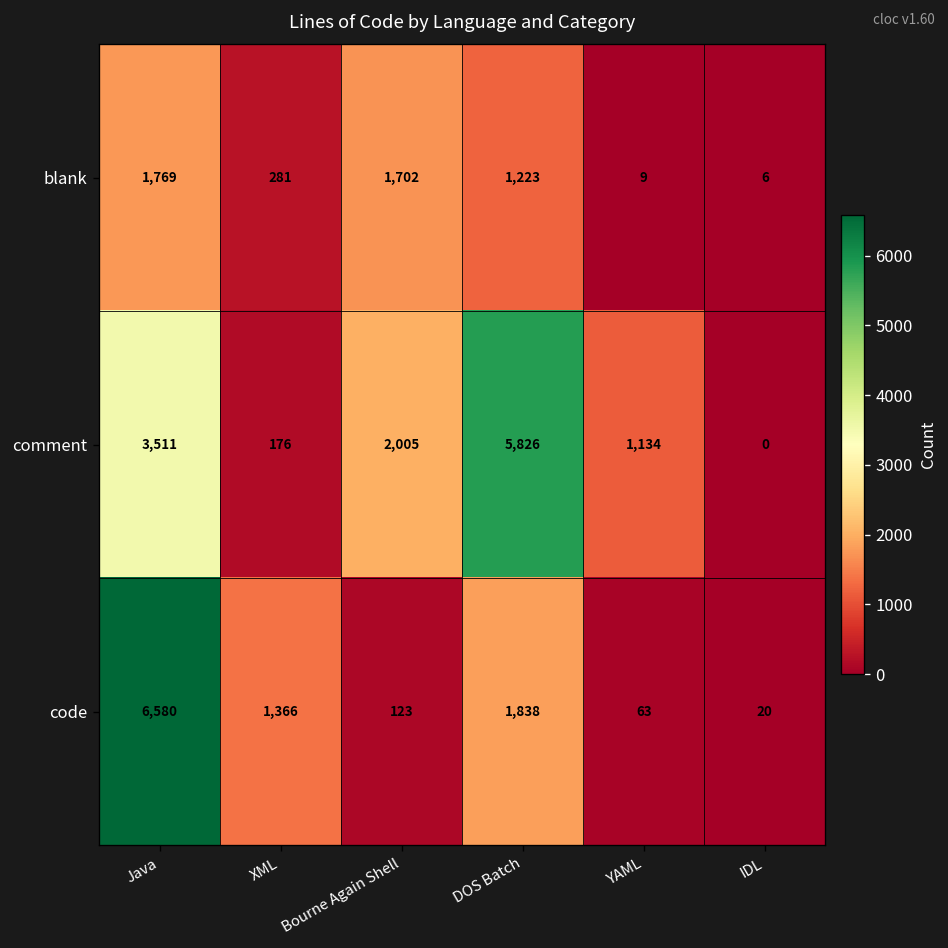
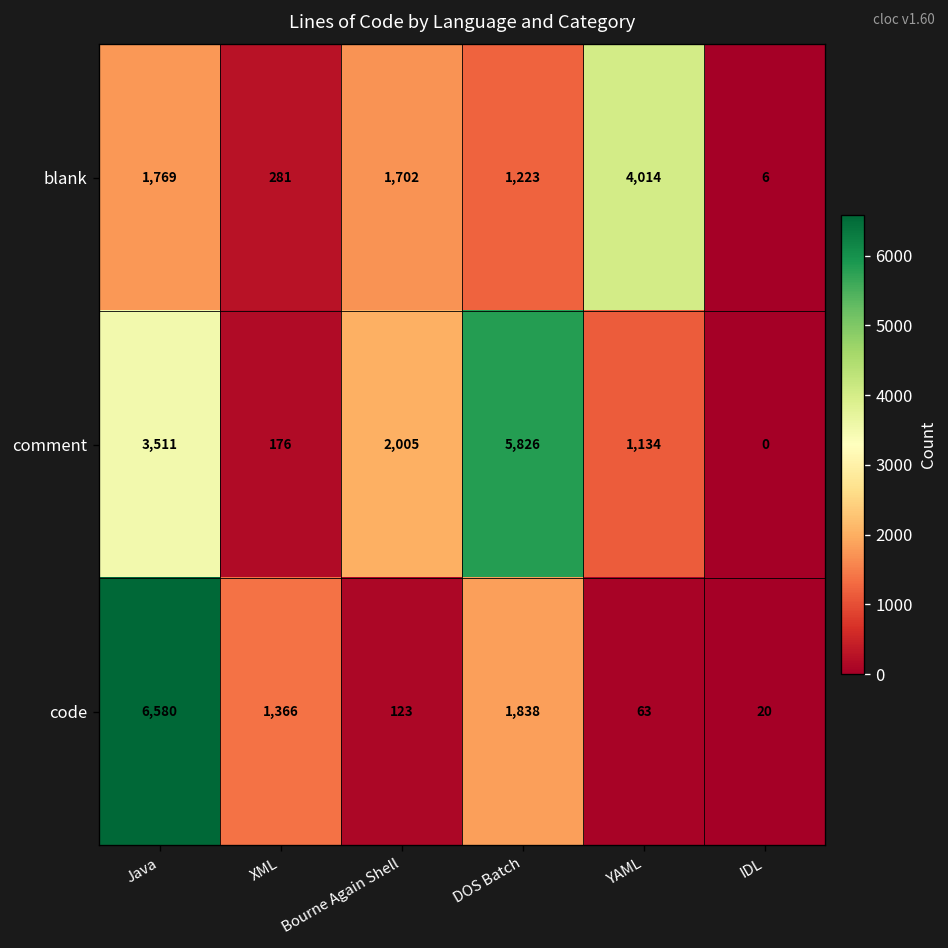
blank, YAML: 9 -> 4,014
